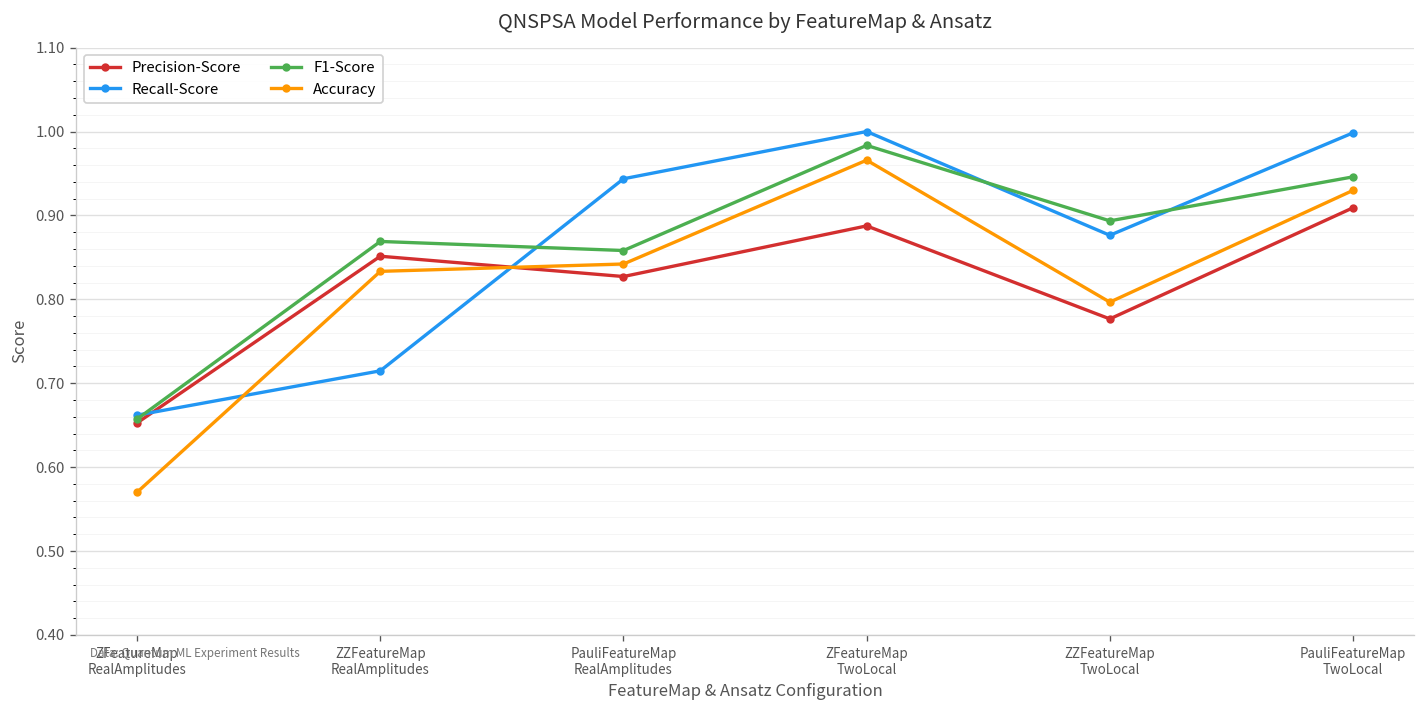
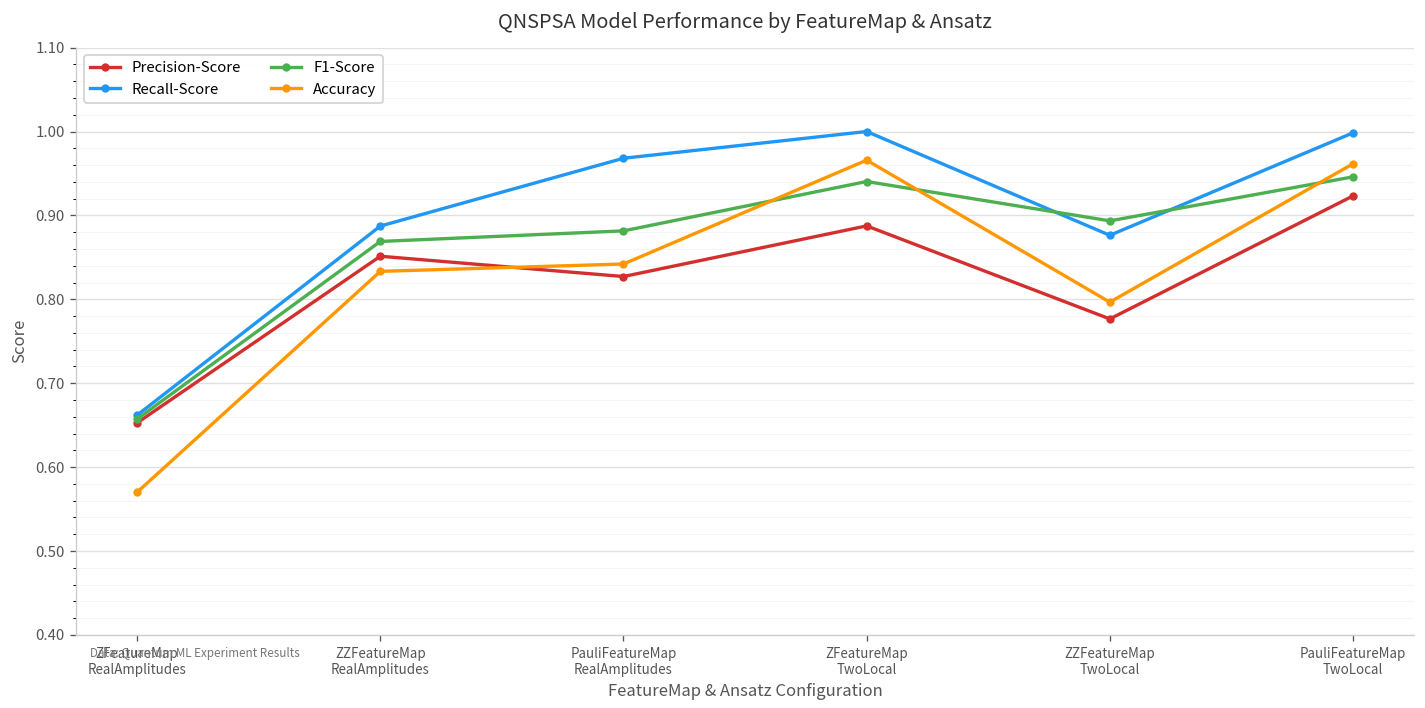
Recall-Score, ZZFeatureMap RealAmplitudes: 0.71 -> 0.89
Recall-Score, PauliFeatureMap RealAmplitudes: 0.94 -> 0.97
F1-Score, PauliFeatureMap RealAmplitudes: 0.86 -> 0.88
F1-Score, ZFeatureMap TwoLocal: 0.98 -> 0.94
Precision-Score, PauliFeatureMap TwoLocal: 0.91 -> 0.92
Accuracy, PauliFeatureMap TwoLocal: 0.93 -> 0.96
